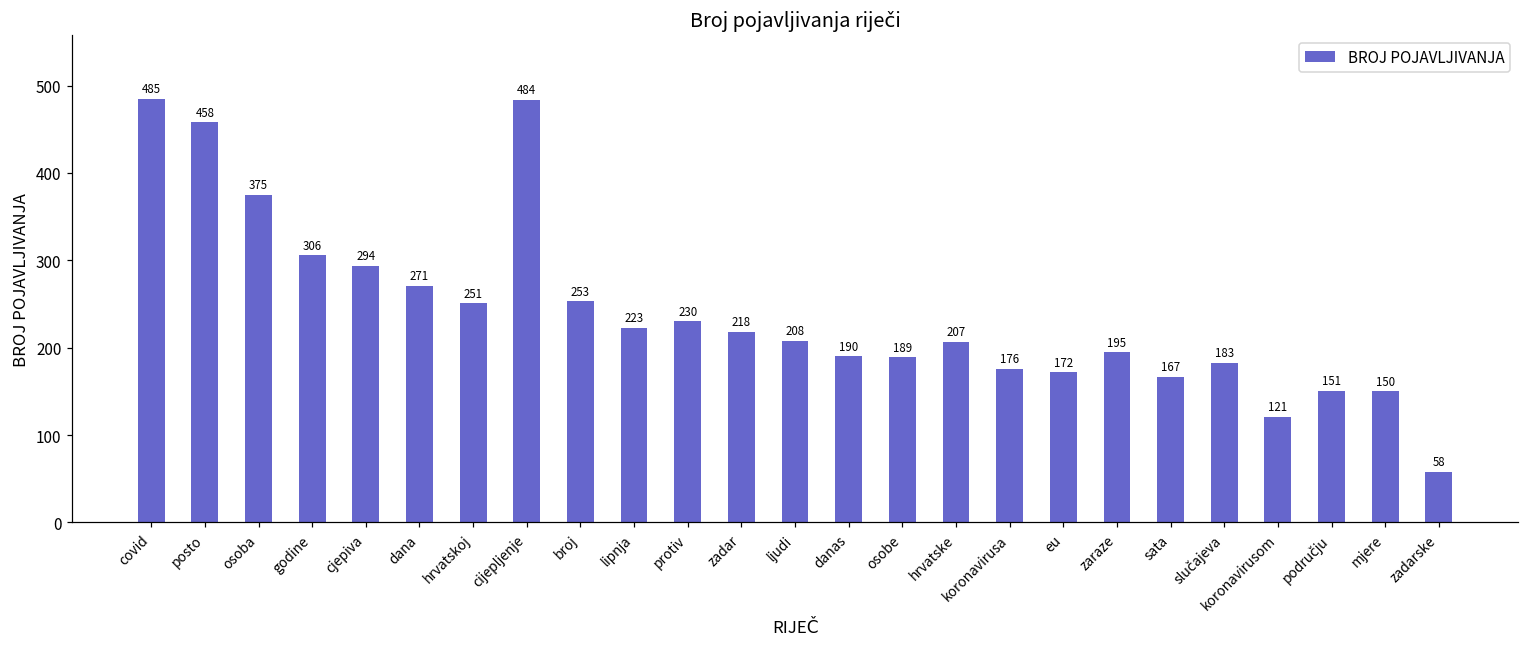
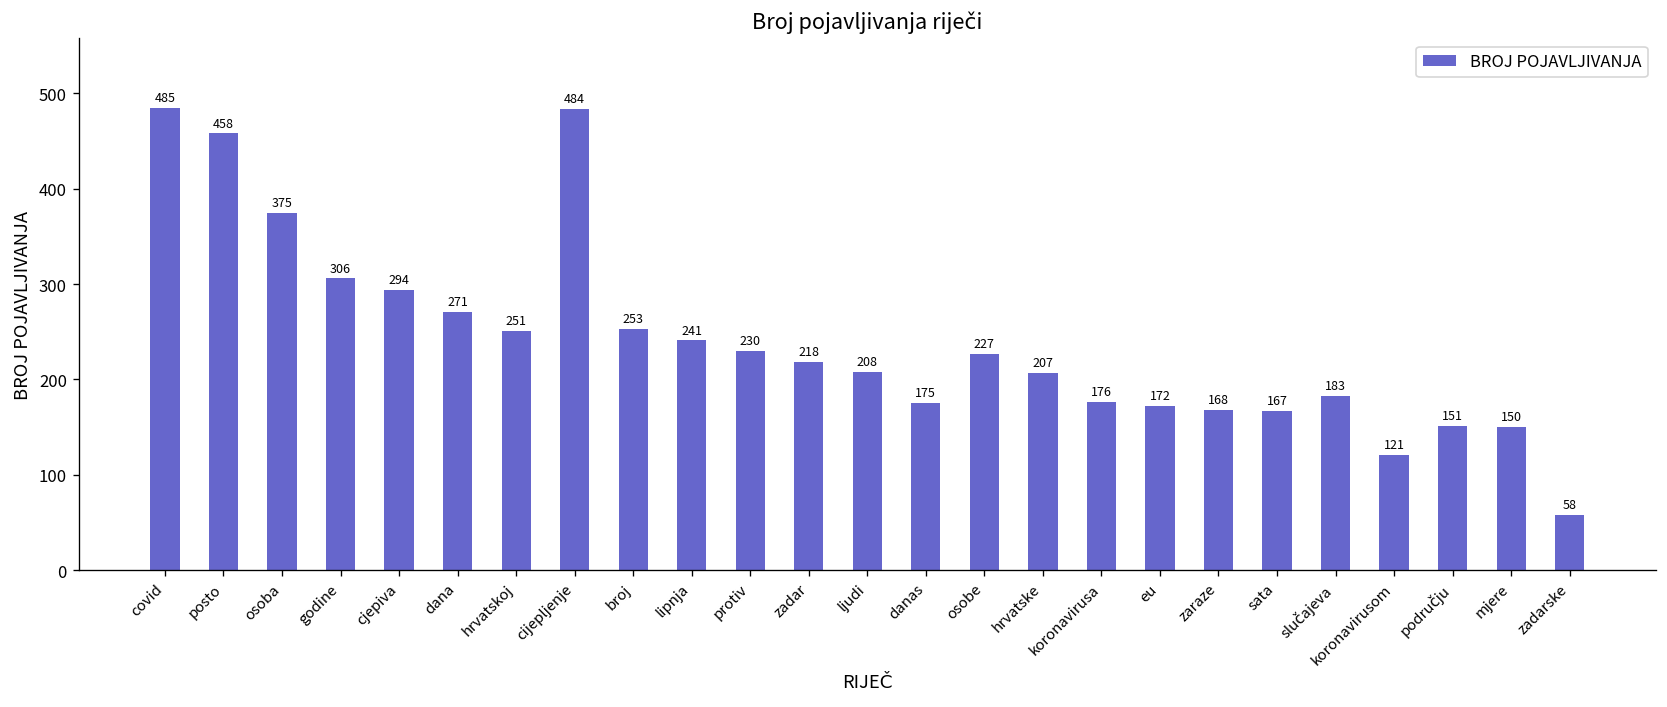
lipnja: 223 -> 241
danas: 190 -> 175
osobe: 189 -> 227
zaraze: 195 -> 168
